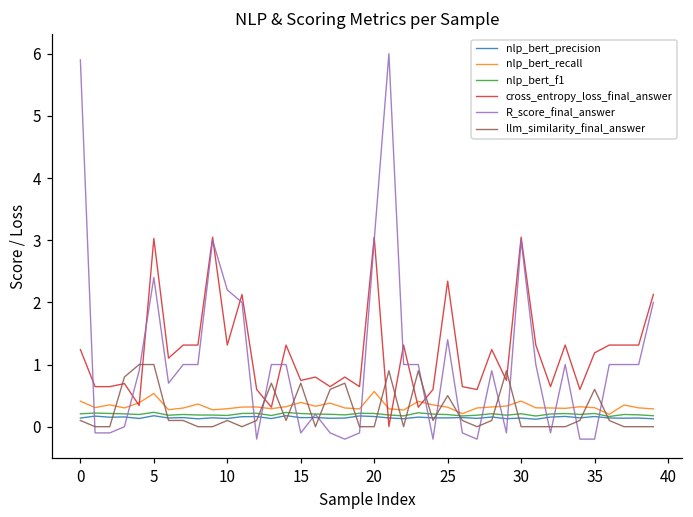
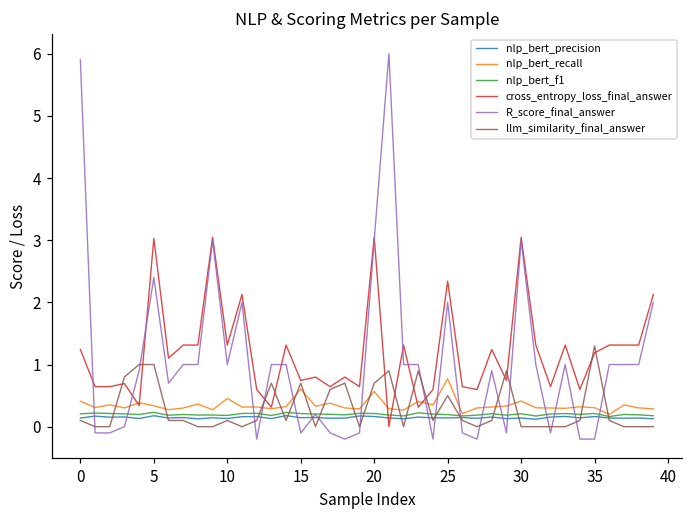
nlp_bert_recall, 5: 0.5 -> 0.3
nlp_bert_recall, 10: 0.3 -> 0.5
R_score_final_answer, 10: 2.2 -> 1.0
nlp_bert_recall, 15: 0.4 -> 0.6
llm_similarity_final_answer, 20: 0.0 -> 0.7
nlp_bert_recall, 25: 0.3 -> 0.8
R_score_final_answer, 25: 1.4 -> 2.0
llm_similarity_final_answer, 35: 0.6 -> 1.3
